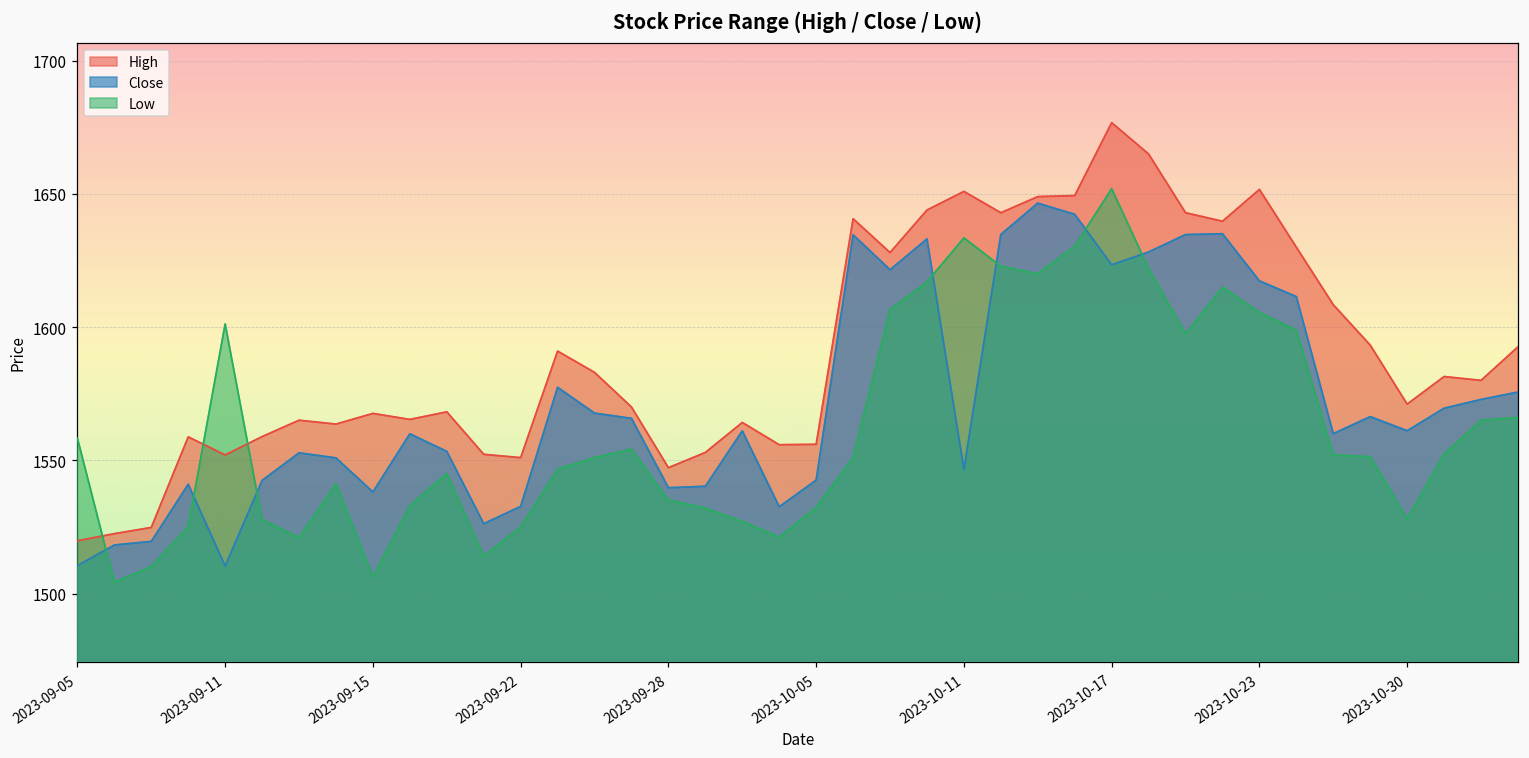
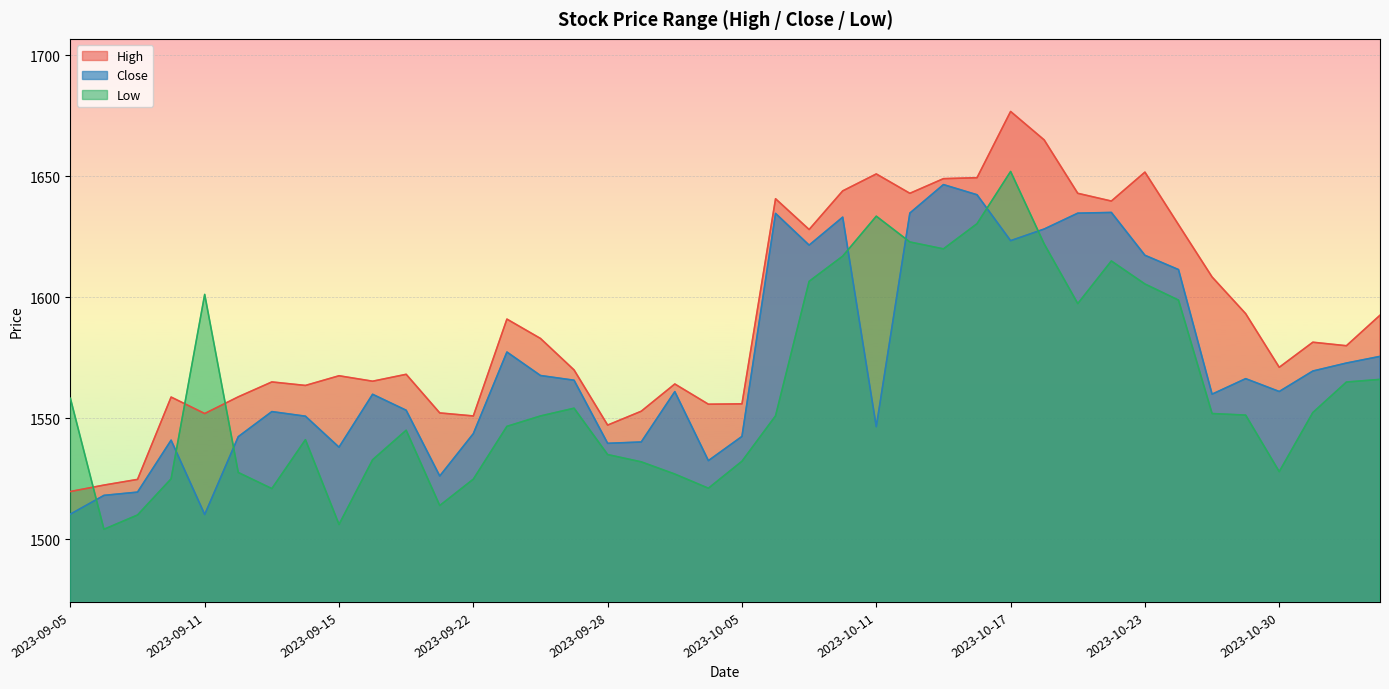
Close, 2023-09-22: 1533 -> 1544
